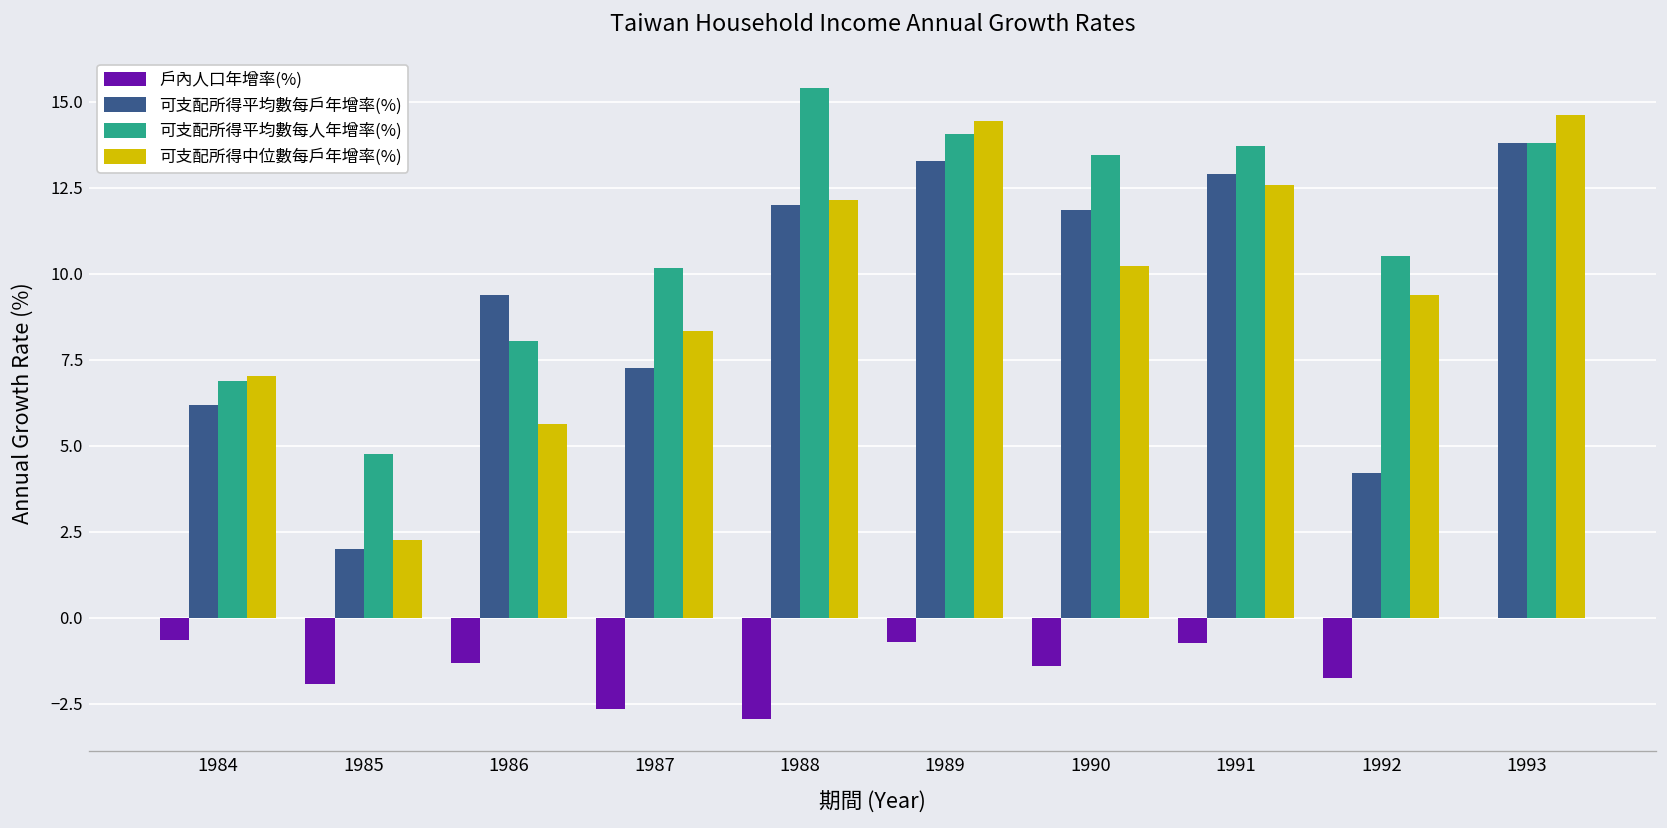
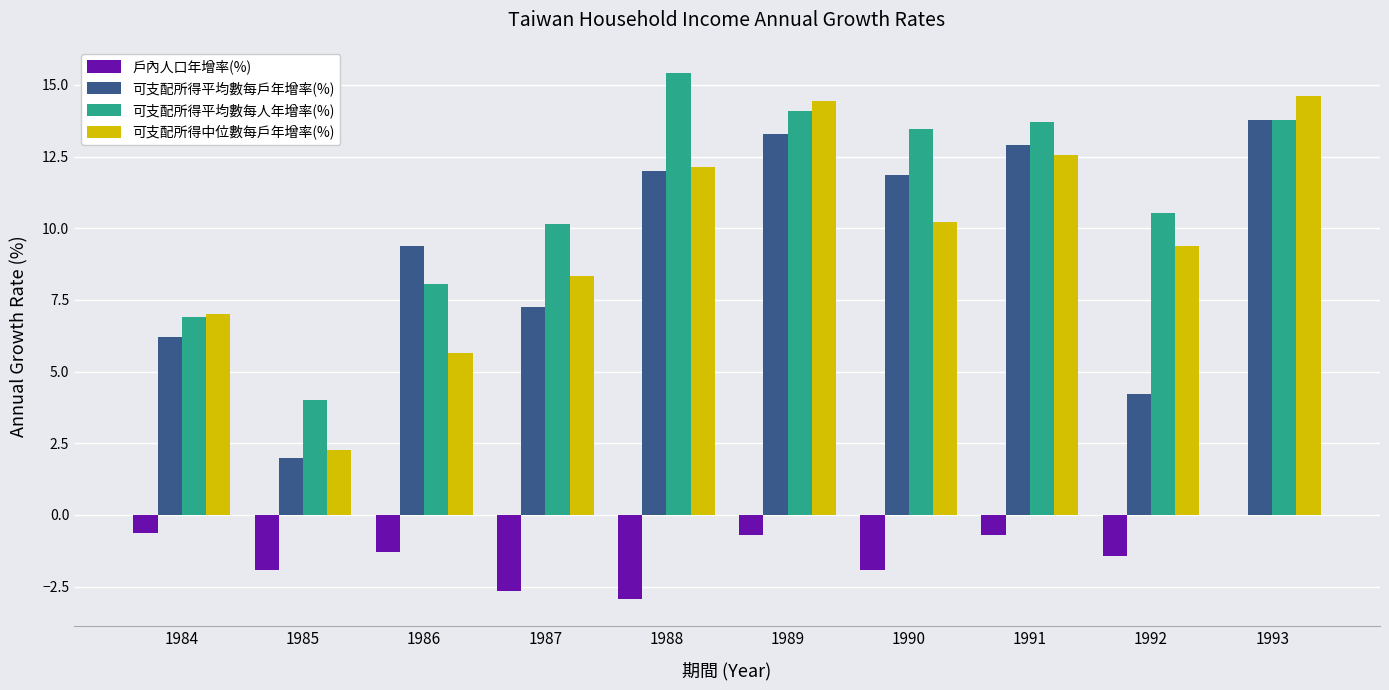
可支配所得平均數每人年增率(%), 1985: 4.8 -> 4.0
戶內人口年增率(%), 1990: -1.4 -> -1.9
戶內人口年增率(%), 1992: -1.8 -> -1.4
